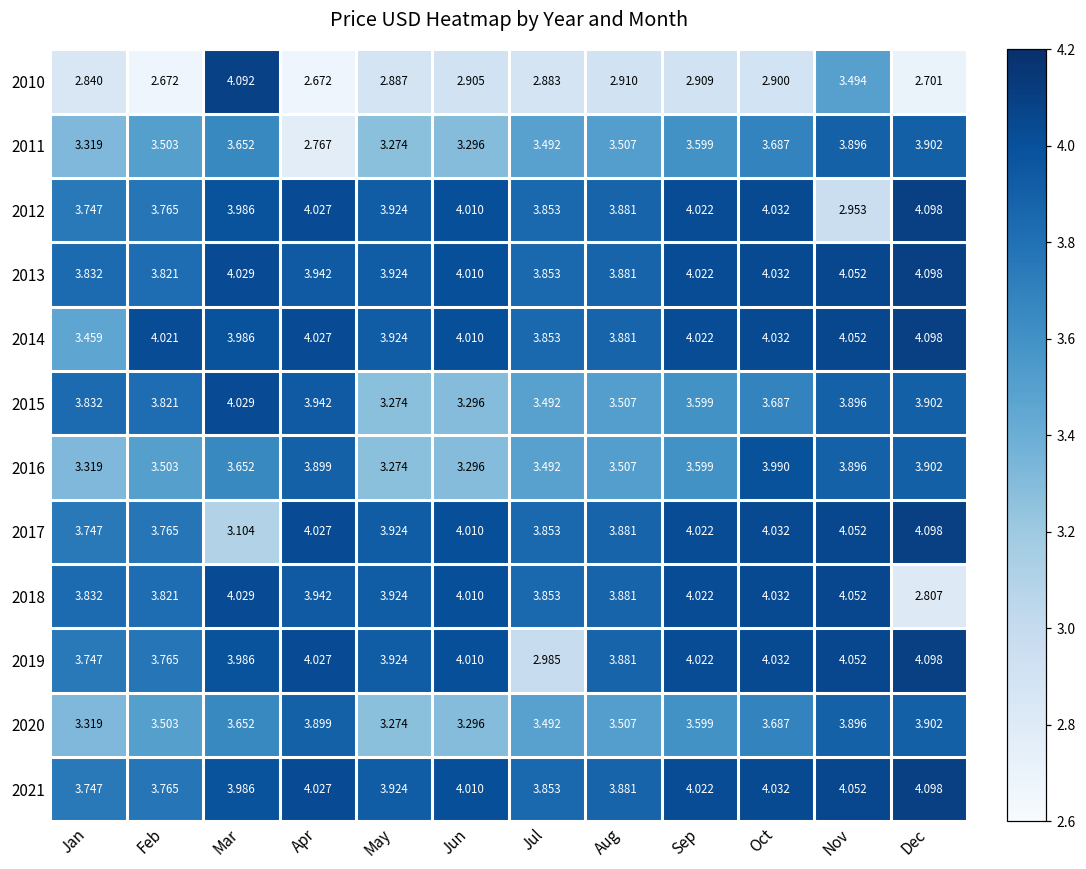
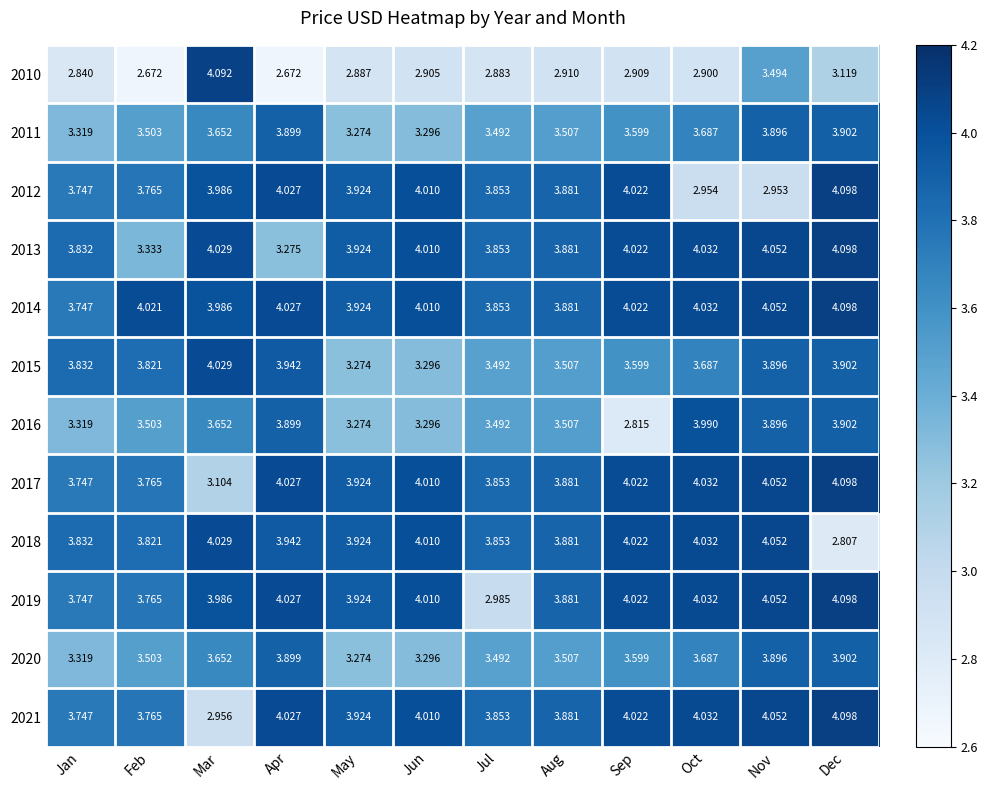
2010, Dec: 2.701 -> 3.119
2011, Apr: 2.767 -> 3.899
2012, Oct: 4.032 -> 2.954
2013, Feb: 3.821 -> 3.333
2013, Apr: 3.942 -> 3.275
2014, Jan: 3.459 -> 3.747
2016, Sep: 3.599 -> 2.815
2021, Mar: 3.986 -> 2.956
